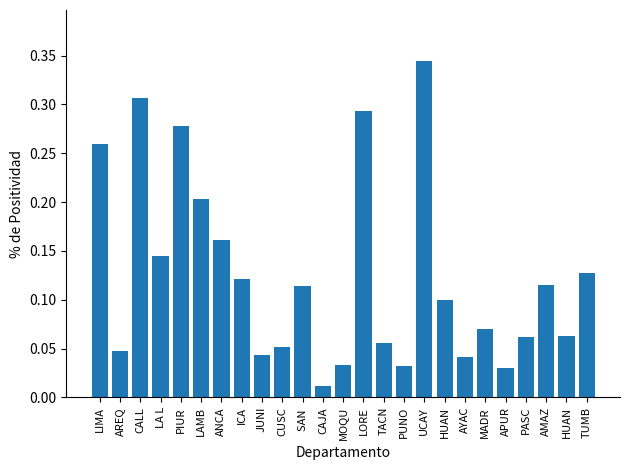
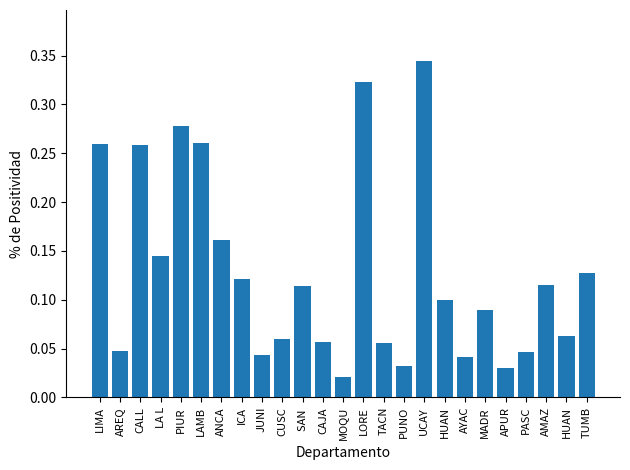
CALL: 0.31 -> 0.26
LAMB: 0.20 -> 0.26
CUSC: 0.05 -> 0.06
CAJA: 0.01 -> 0.06
MOQU: 0.03 -> 0.02
LORE: 0.29 -> 0.32
MADR: 0.07 -> 0.09
PASC: 0.06 -> 0.05
